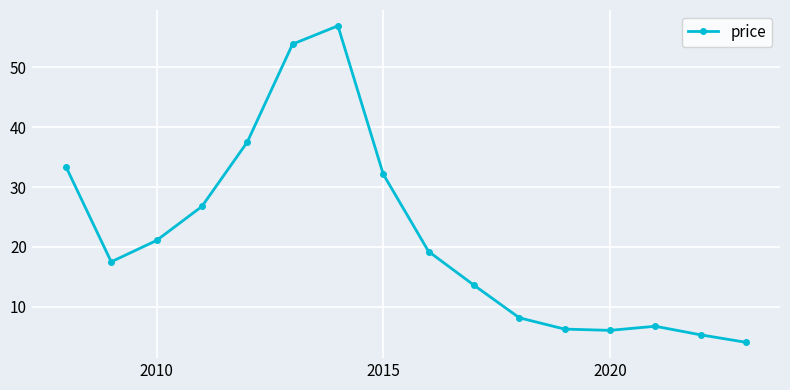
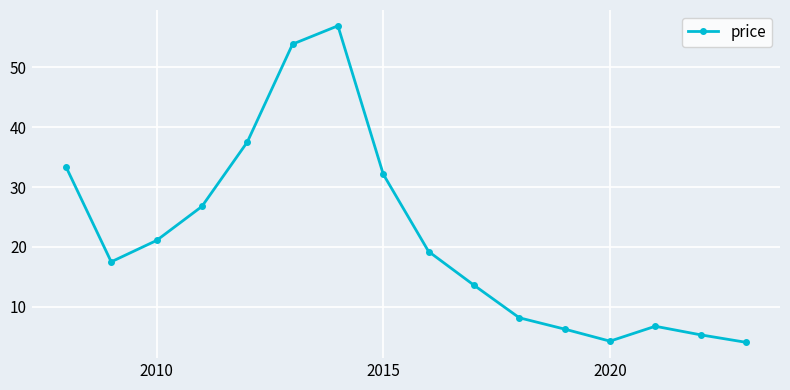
2020: 6 -> 4
